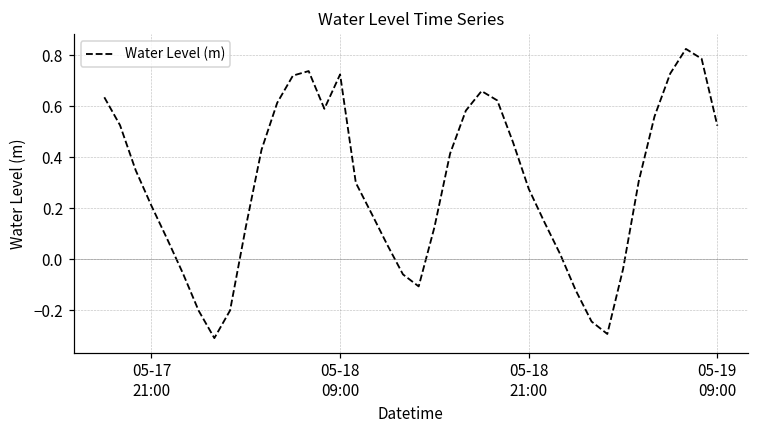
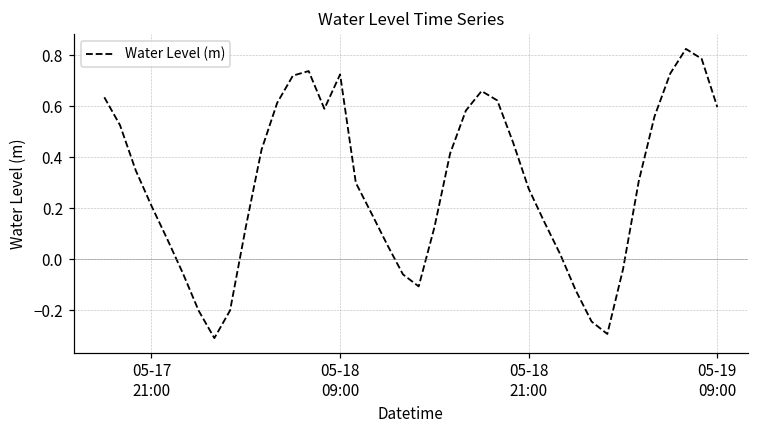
05-19 09:00: 0.52 -> 0.60
